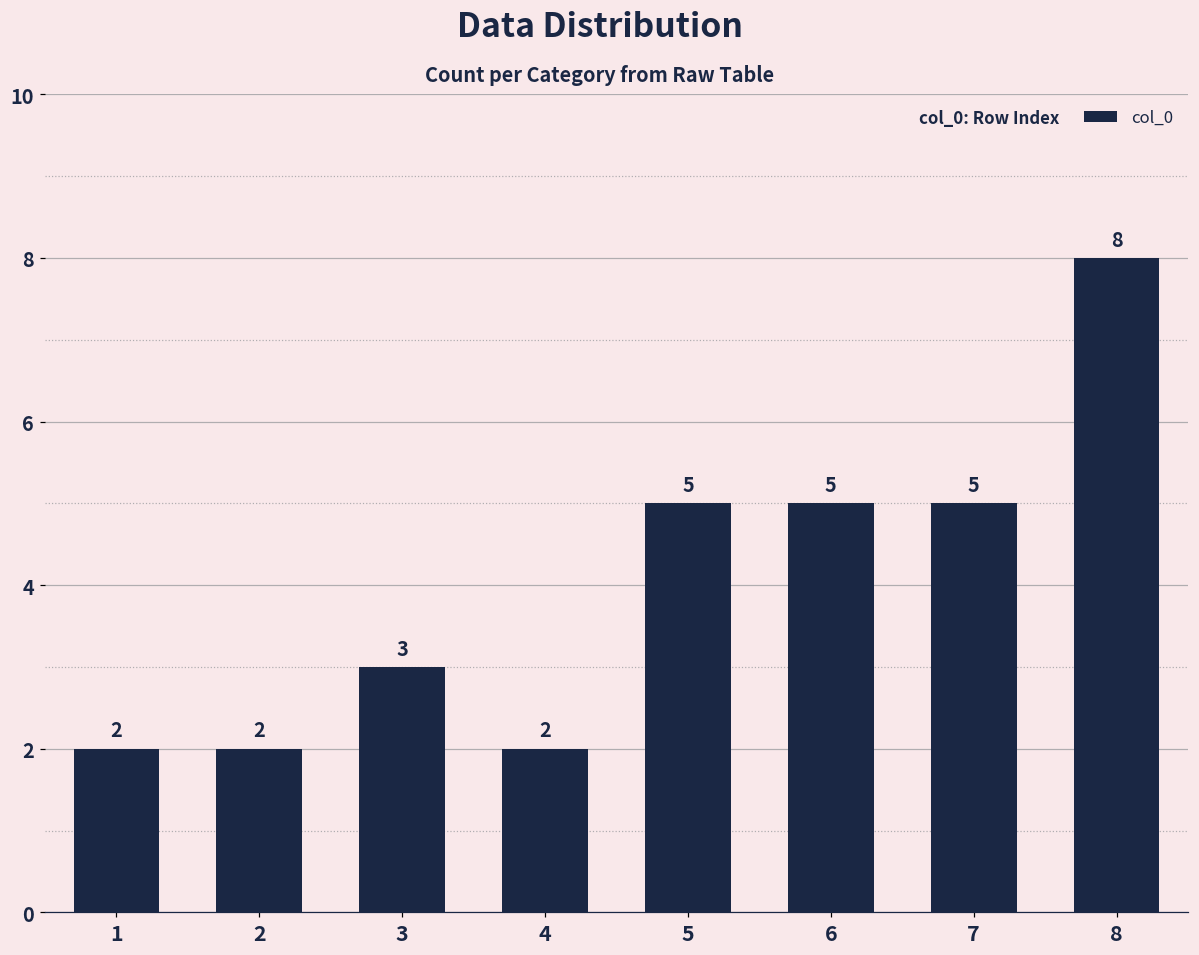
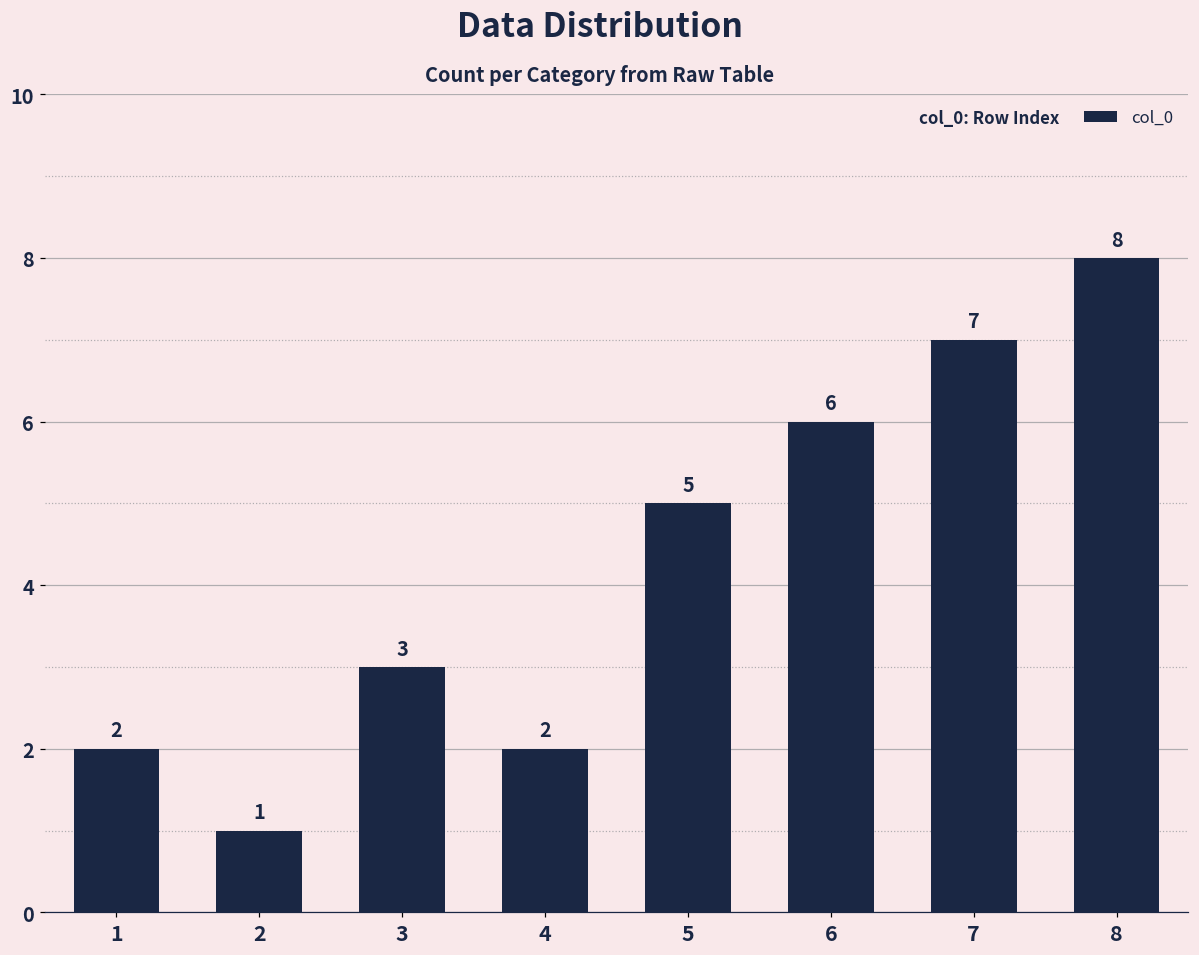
2: 2 -> 1
6: 5 -> 6
7: 5 -> 7
